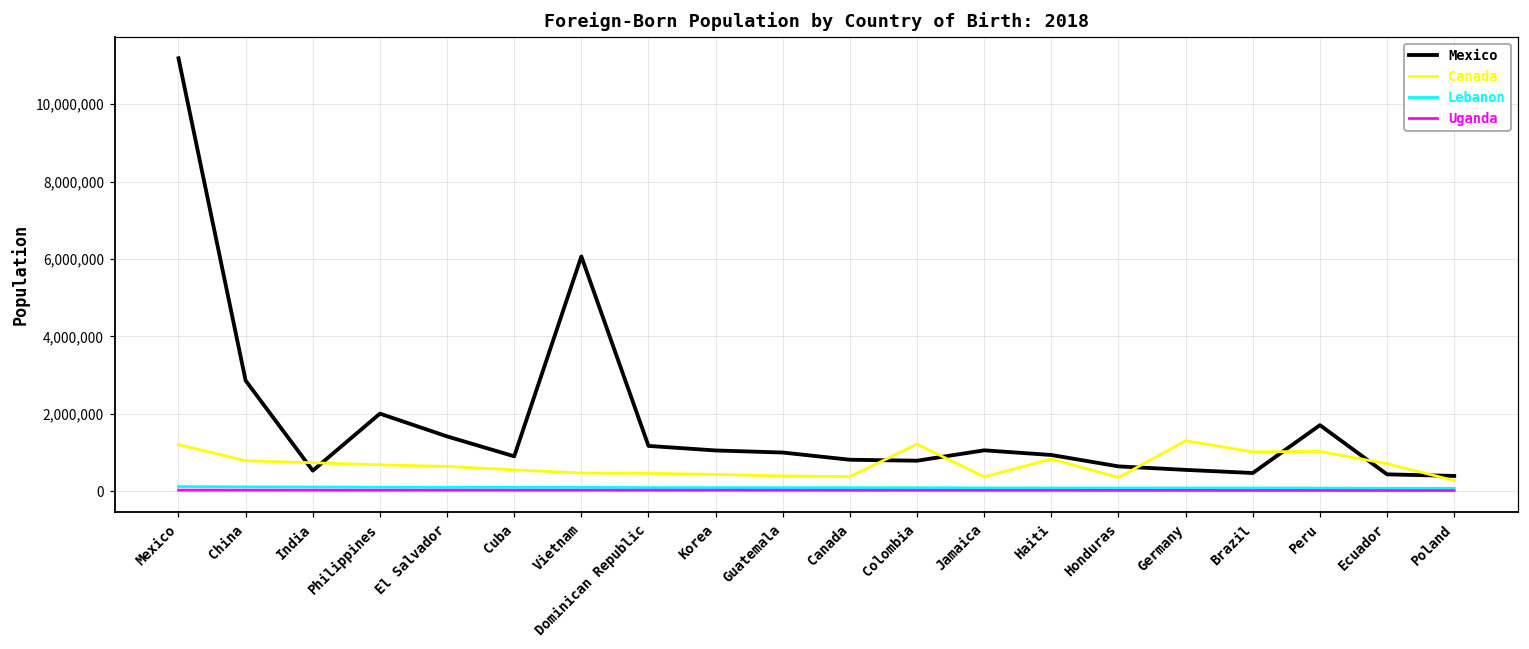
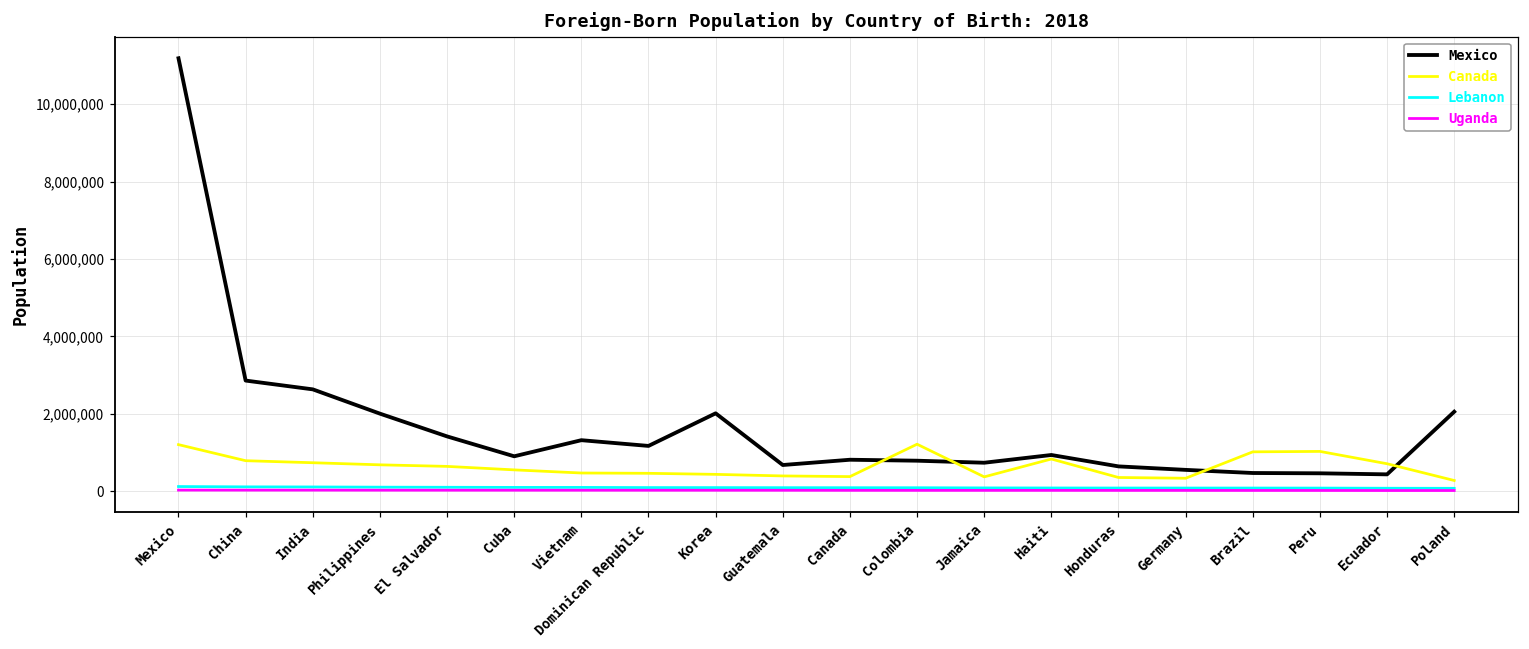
Mexico, India: 500,000 -> 2,600,000
Mexico, Vietnam: 6,100,000 -> 1,300,000
Mexico, Korea: 1,100,000 -> 2,000,000
Mexico, Guatemala: 1,000,000 -> 700,000
Mexico, Jamaica: 1,100,000 -> 700,000
Canada, Germany: 1,300,000 -> 300,000
Mexico, Peru: 1,700,000 -> 500,000
Mexico, Poland: 400,000 -> 2,100,000
